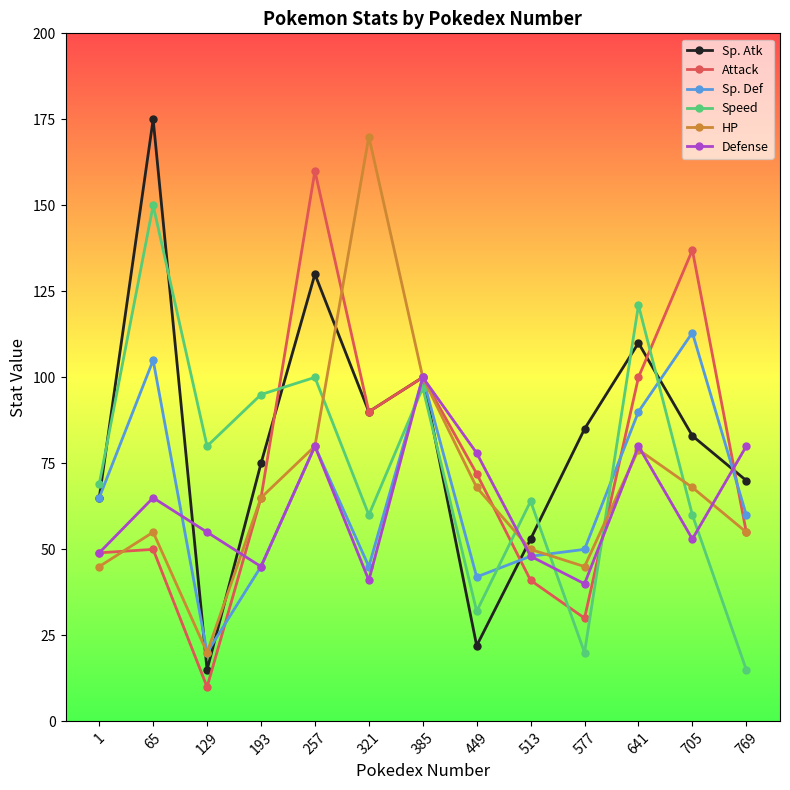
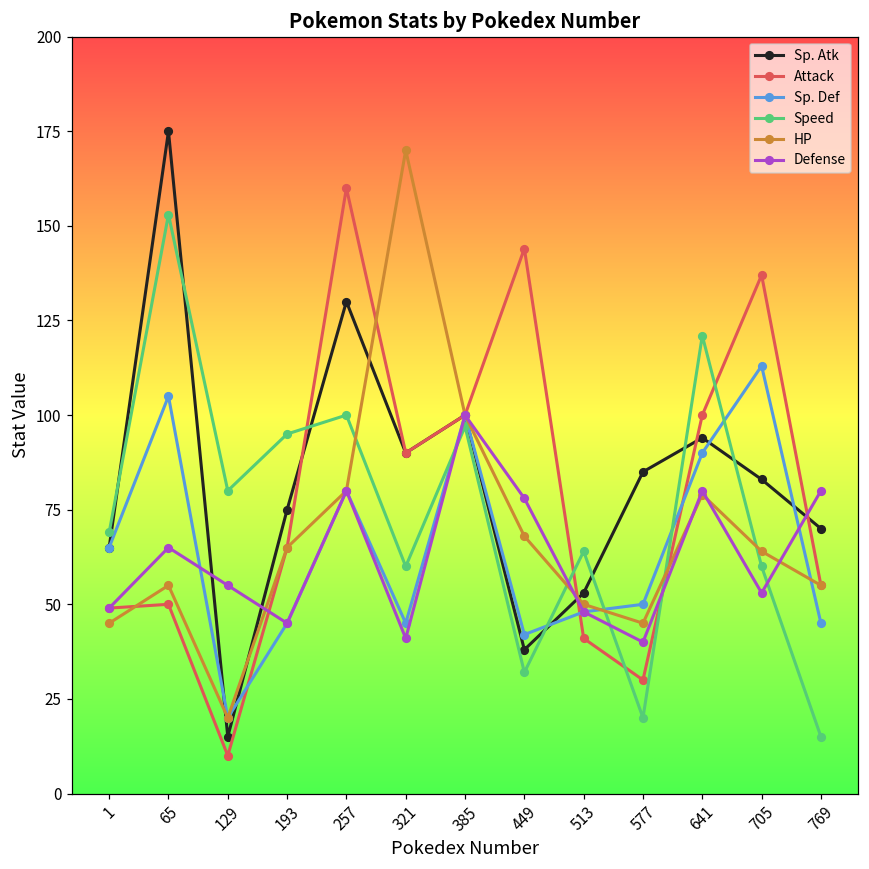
Speed, 65: 150 -> 153
Sp. Atk, 449: 22 -> 38
Attack, 449: 72 -> 144
Sp. Atk, 641: 110 -> 94
HP, 705: 68 -> 64
Sp. Def, 769: 60 -> 45
